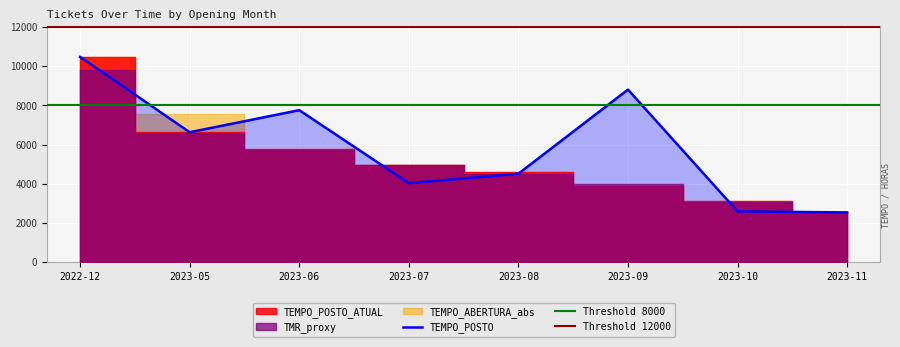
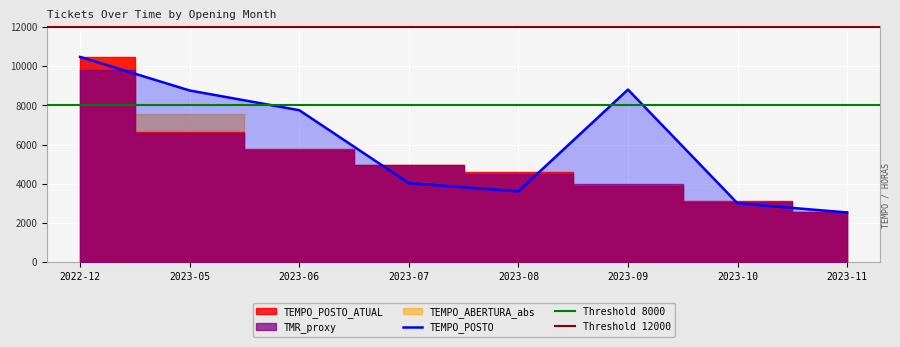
TEMPO_POSTO, 2023-05: 6600 -> 8800
TEMPO_POSTO, 2023-08: 4500 -> 3600
TEMPO_POSTO, 2023-10: 2600 -> 3000
